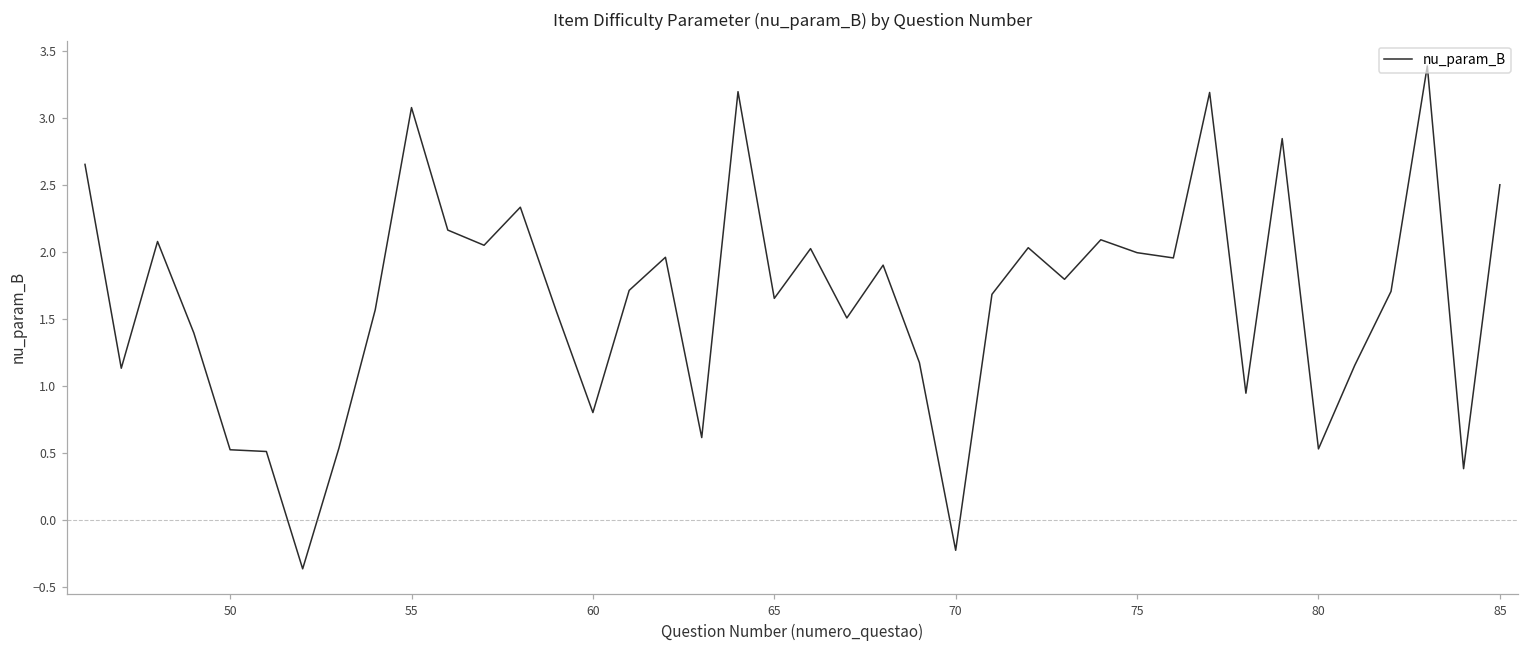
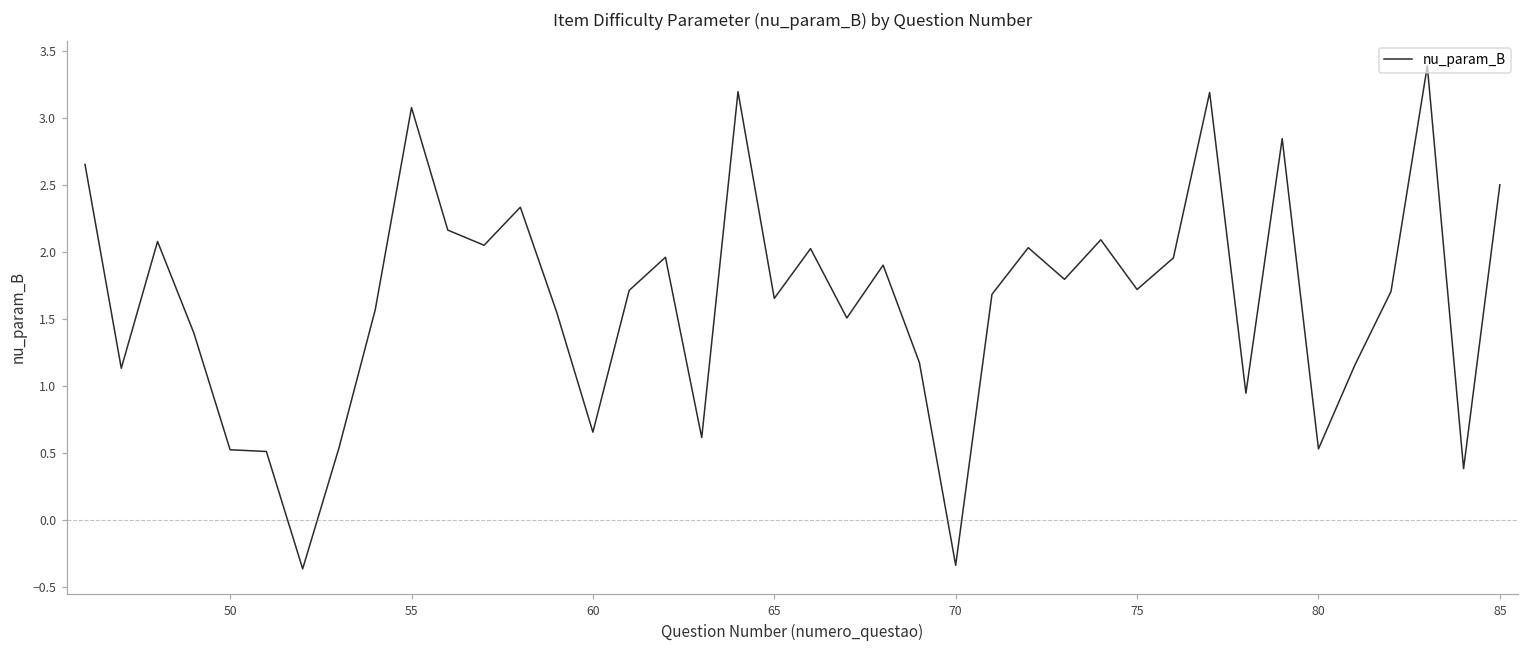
60: 0.80 -> 0.66
70: -0.23 -> -0.34
75: 1.99 -> 1.72
